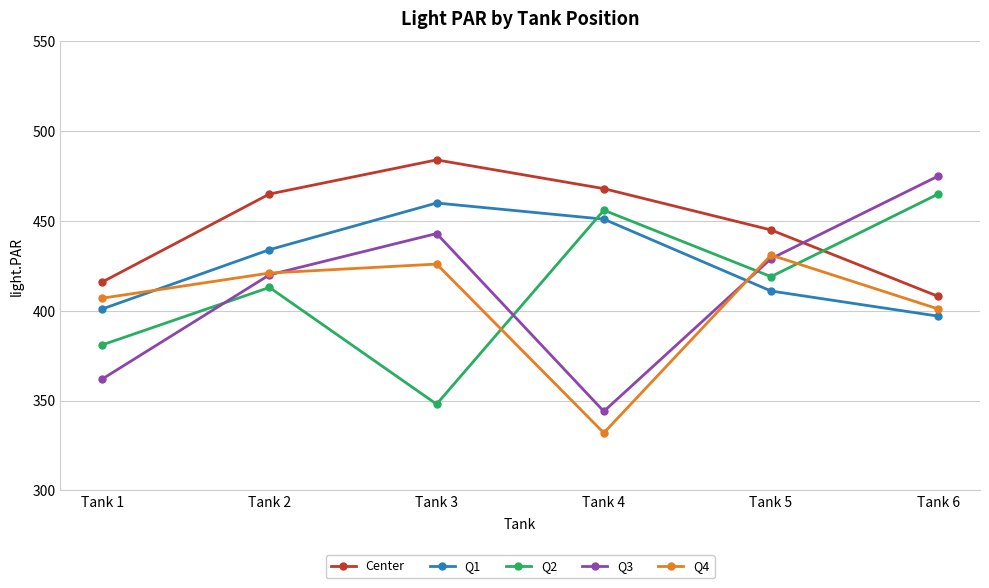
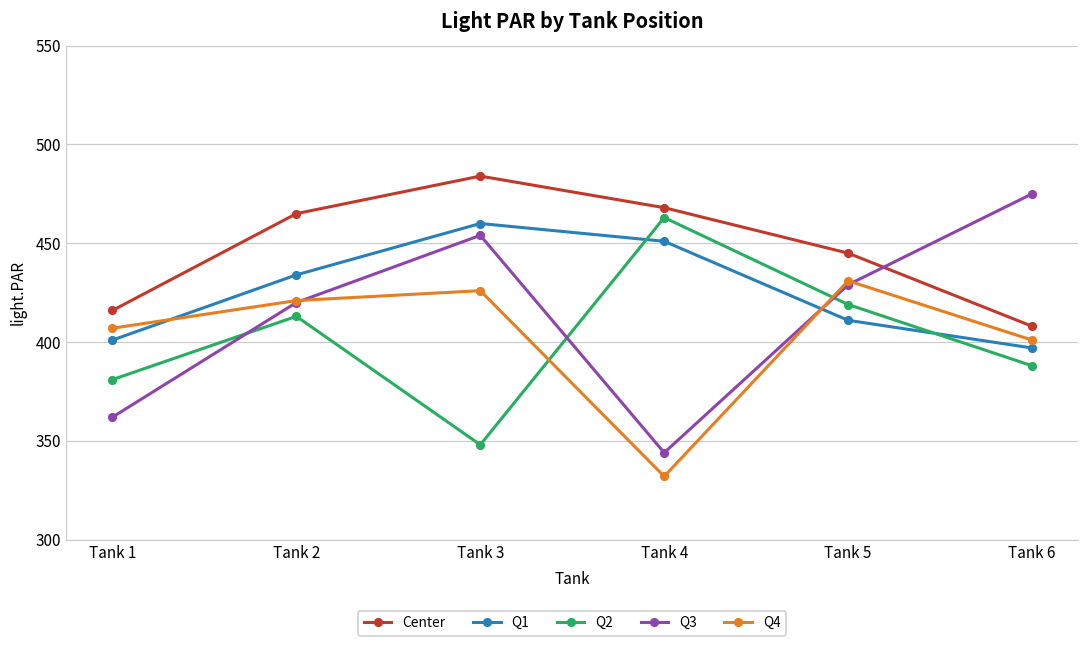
Q3, Tank 3: 443 -> 454
Q2, Tank 4: 456 -> 463
Q2, Tank 6: 465 -> 388
